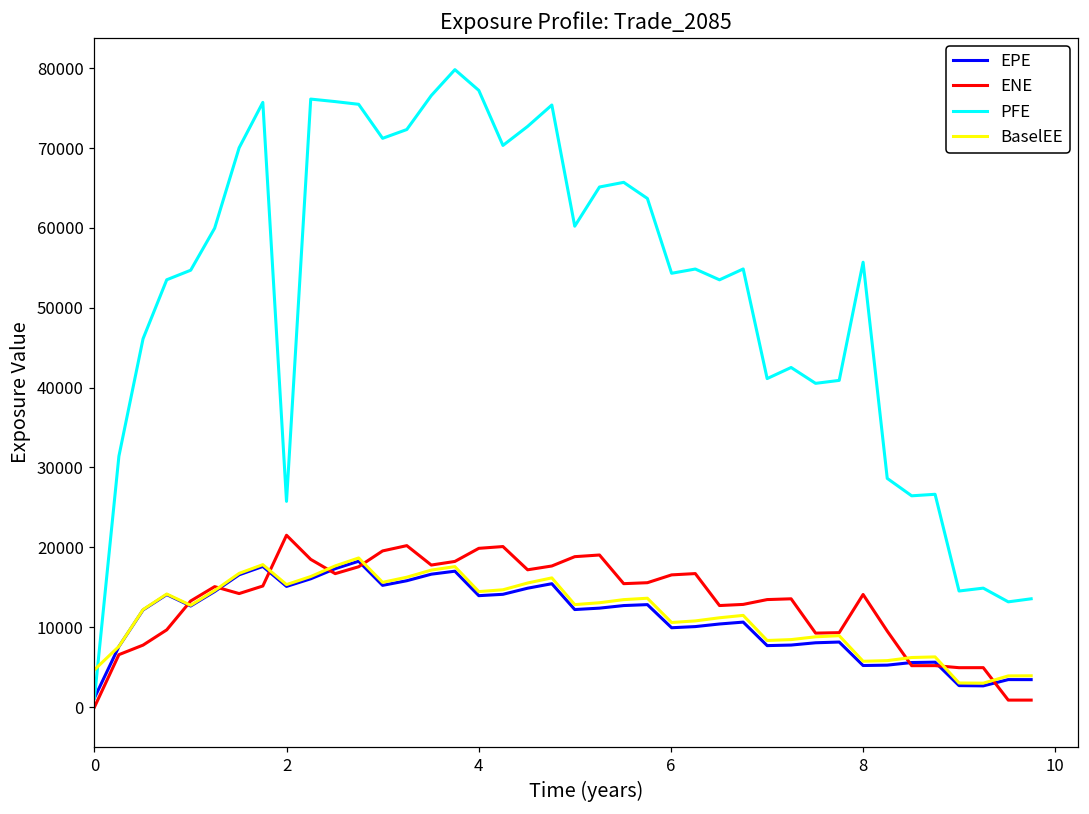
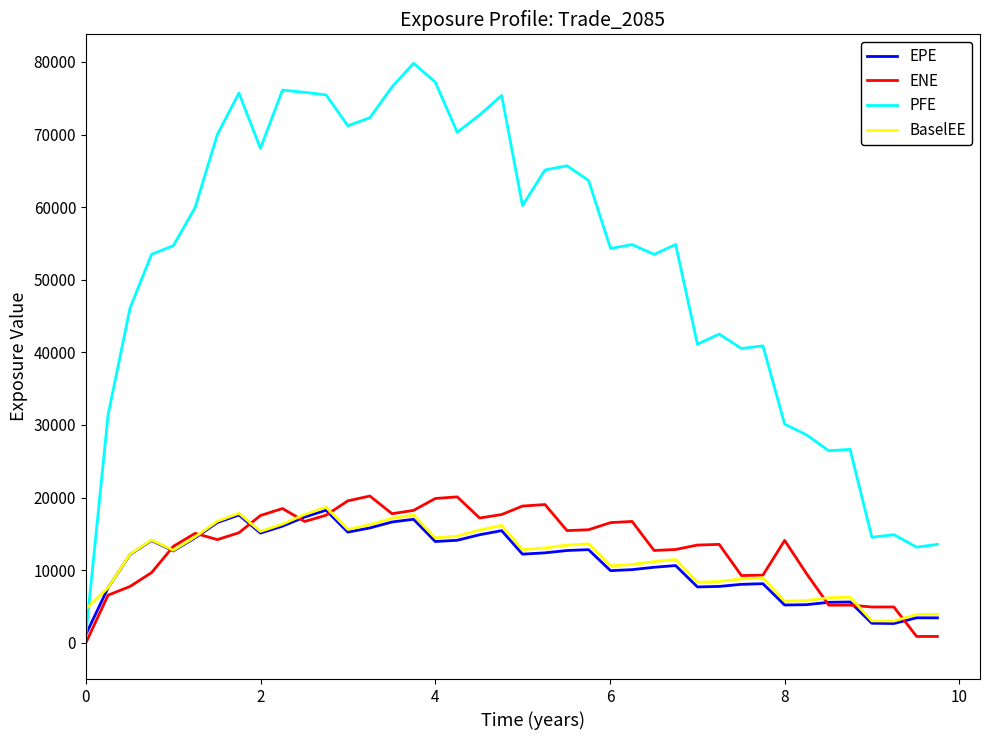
ENE, 2: 22000 -> 18000
PFE, 2: 26000 -> 68000
PFE, 8: 56000 -> 30000
